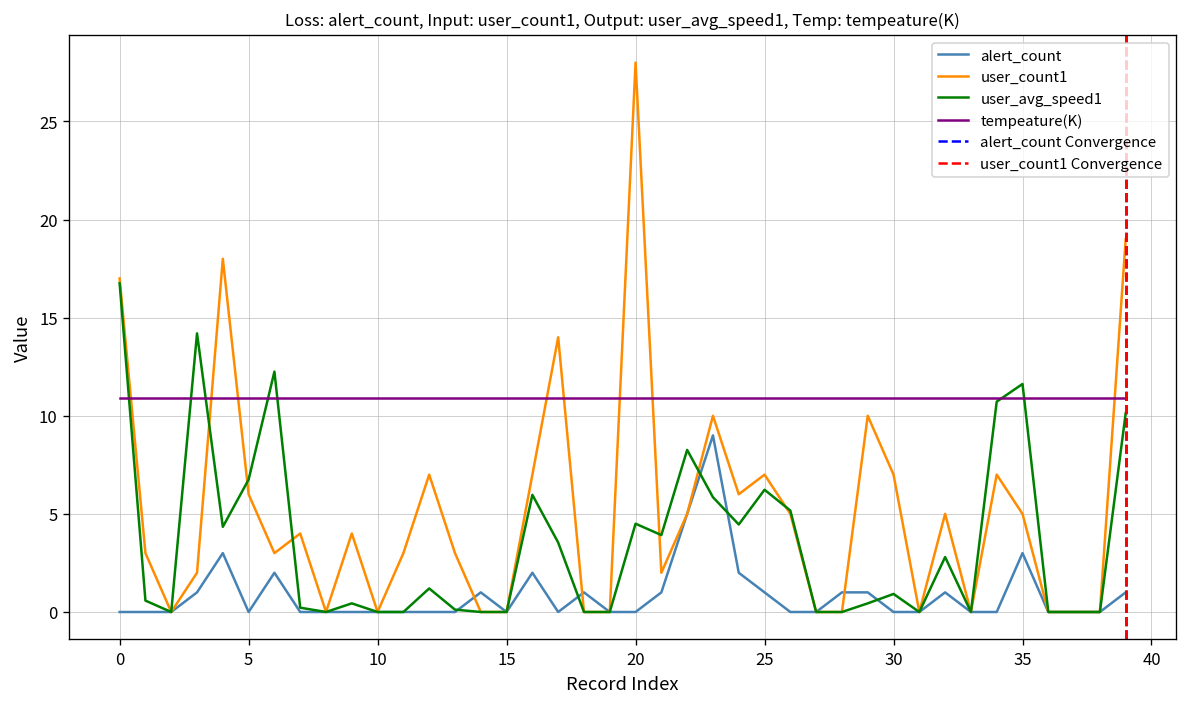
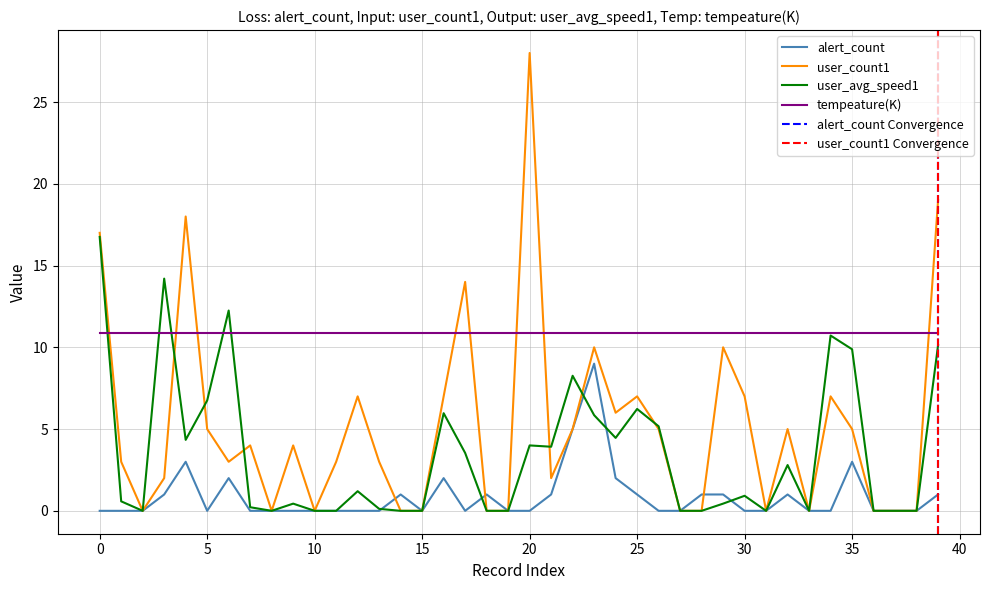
user_count1, 5: 6 -> 5
user_avg_speed1, 20: 4.5 -> 4.0
user_avg_speed1, 35: 11.6 -> 9.9
